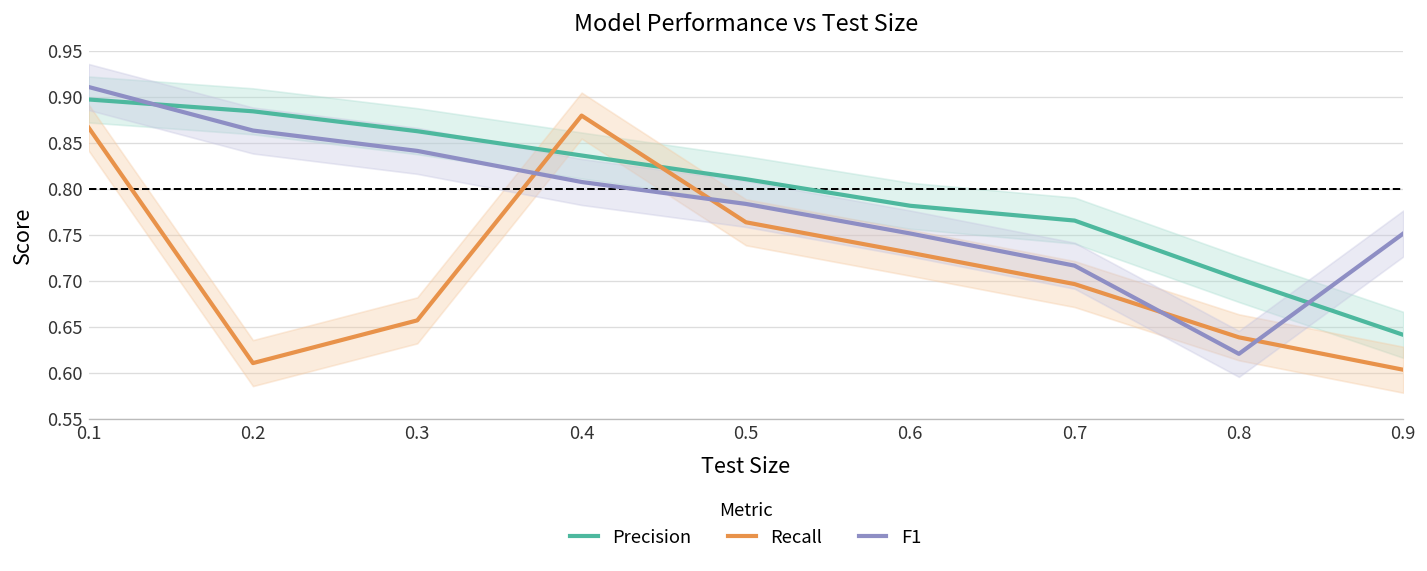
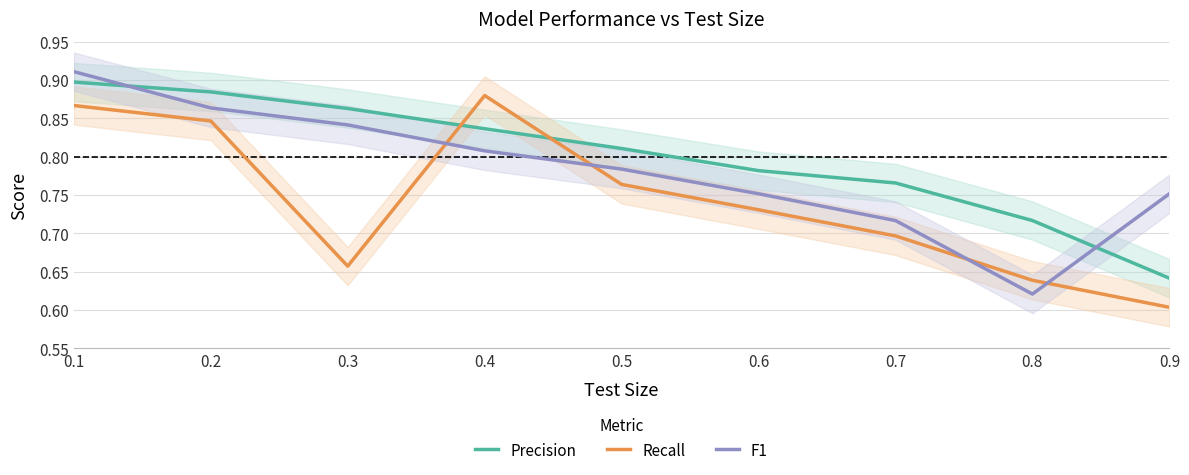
Recall, 0.2: 0.61 -> 0.85
Precision, 0.8: 0.70 -> 0.72
